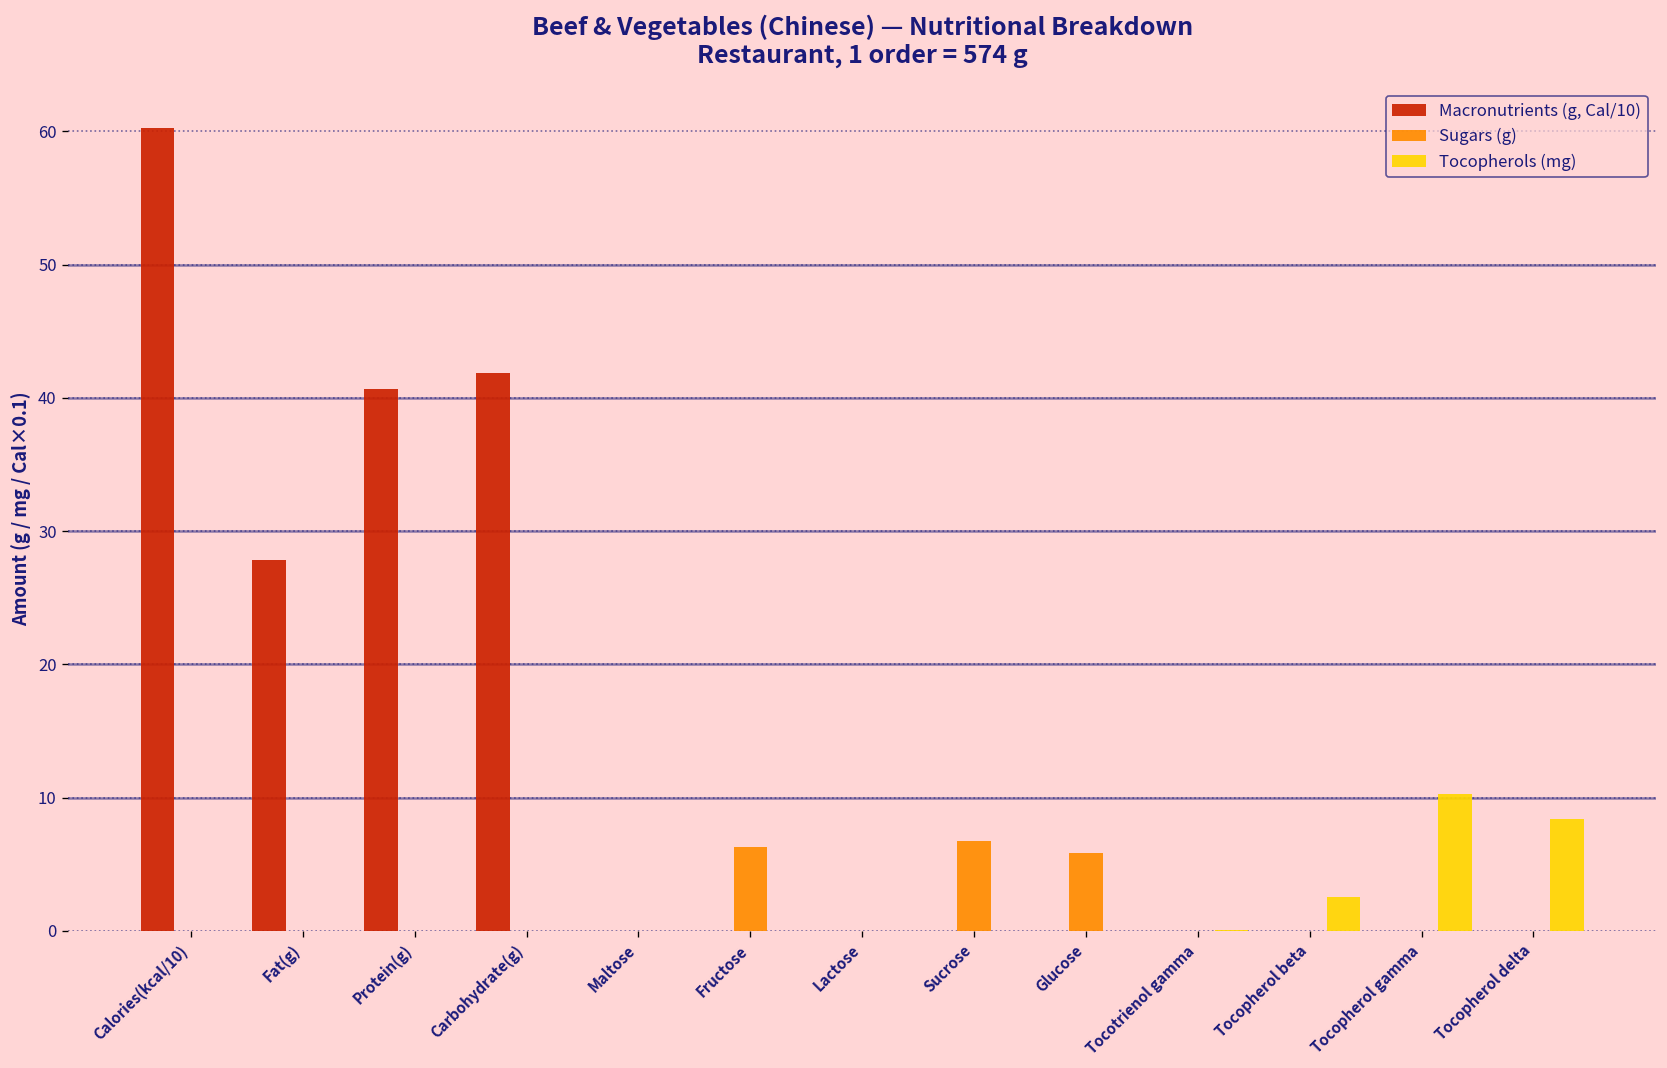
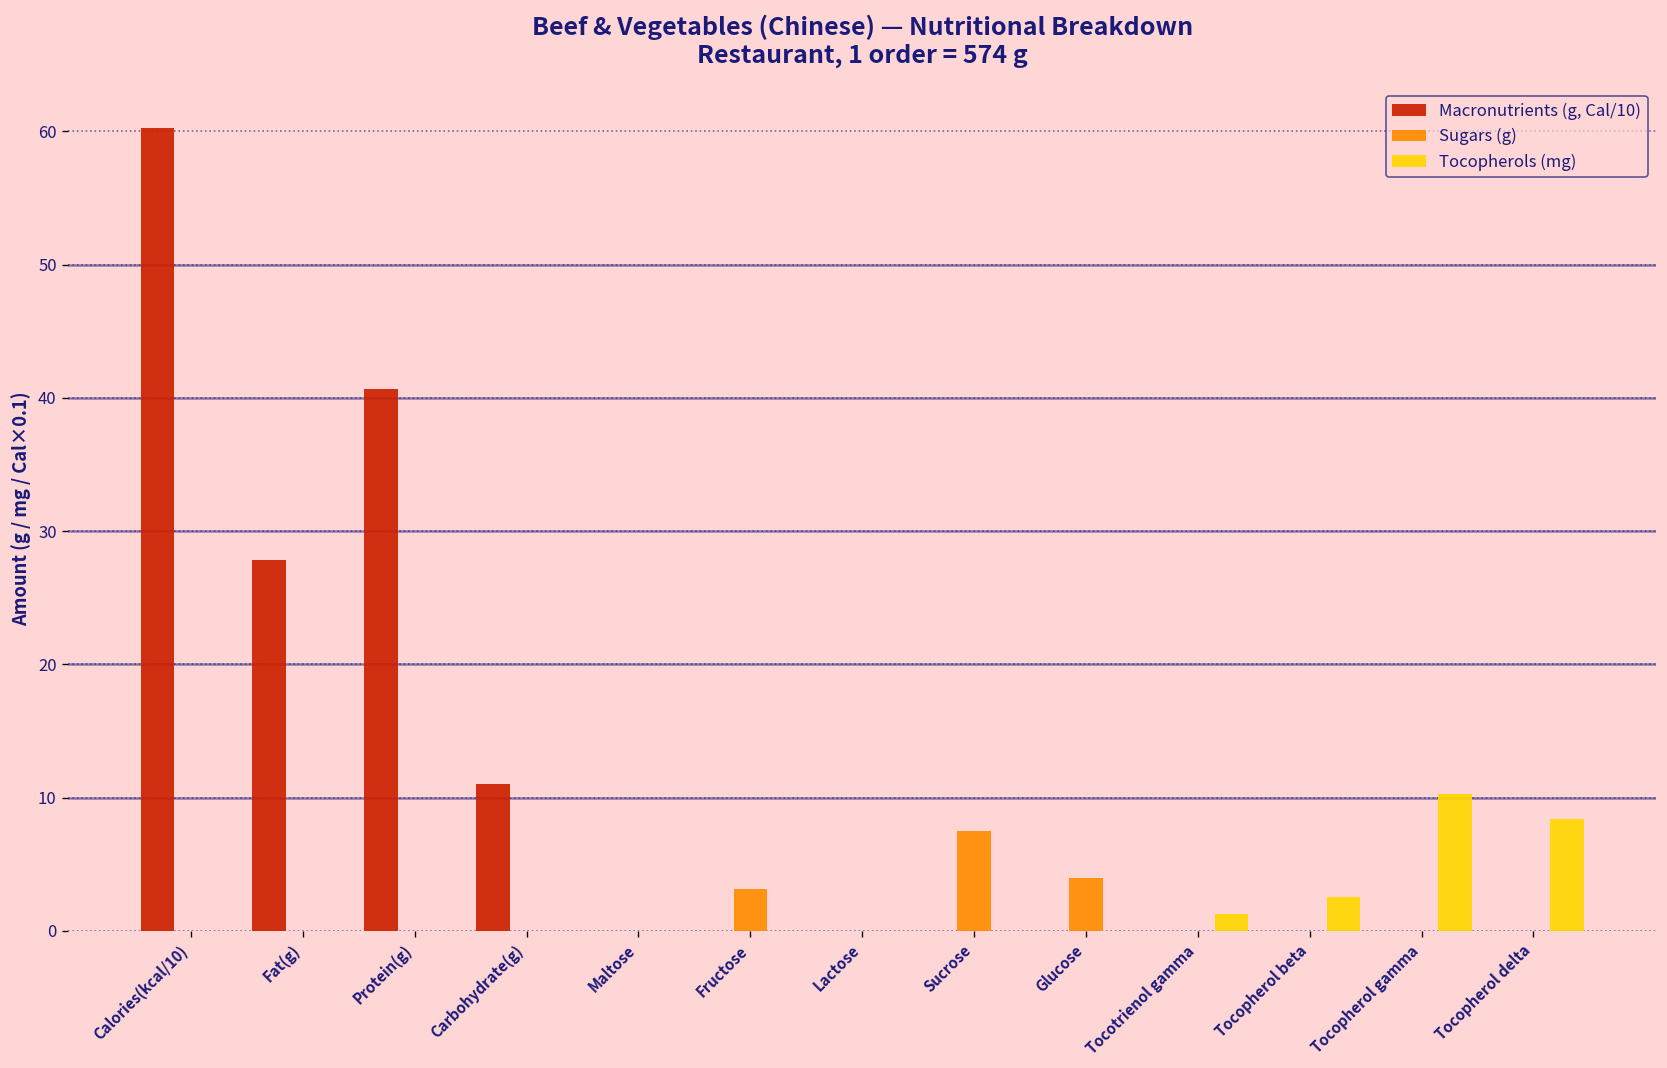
Macronutrients (g, Cal/10), Carbohydrate(g): 41.8 -> 11.1
Sugars (g), Fructose: 6.3 -> 3.2
Sugars (g), Sucrose: 6.7 -> 7.5
Sugars (g), Glucose: 5.8 -> 4.0
Tocopherols (mg), Tocotrienol gamma: 0.1 -> 1.3
